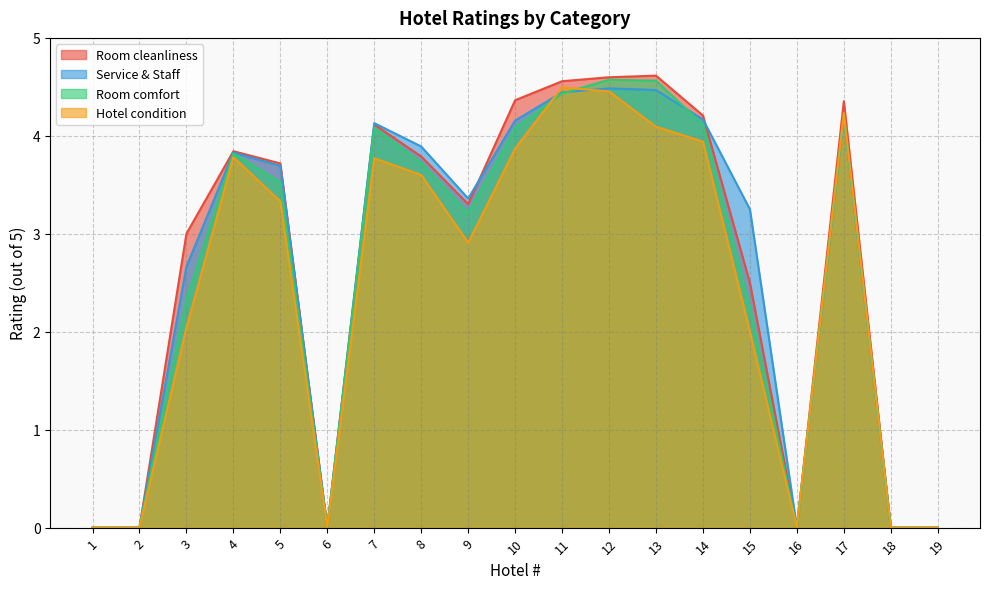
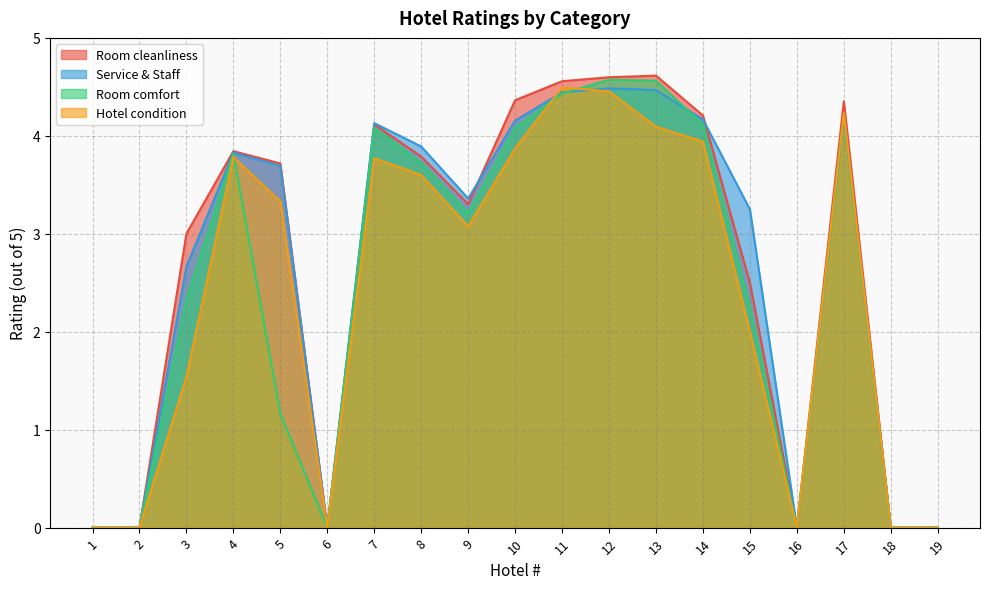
Hotel condition, 3: 2.0 -> 1.5
Room comfort, 5: 3.5 -> 1.2
Hotel condition, 9: 2.9 -> 3.1
